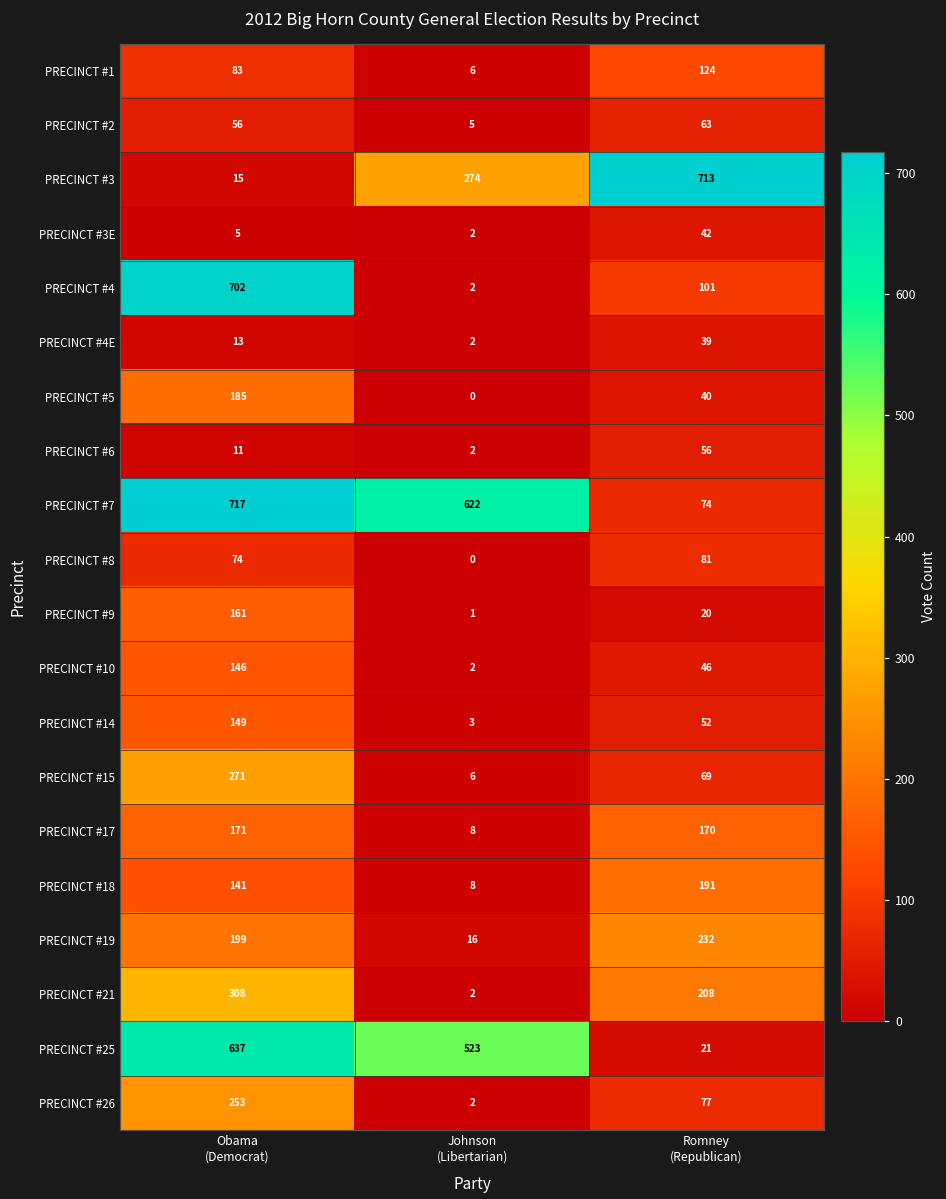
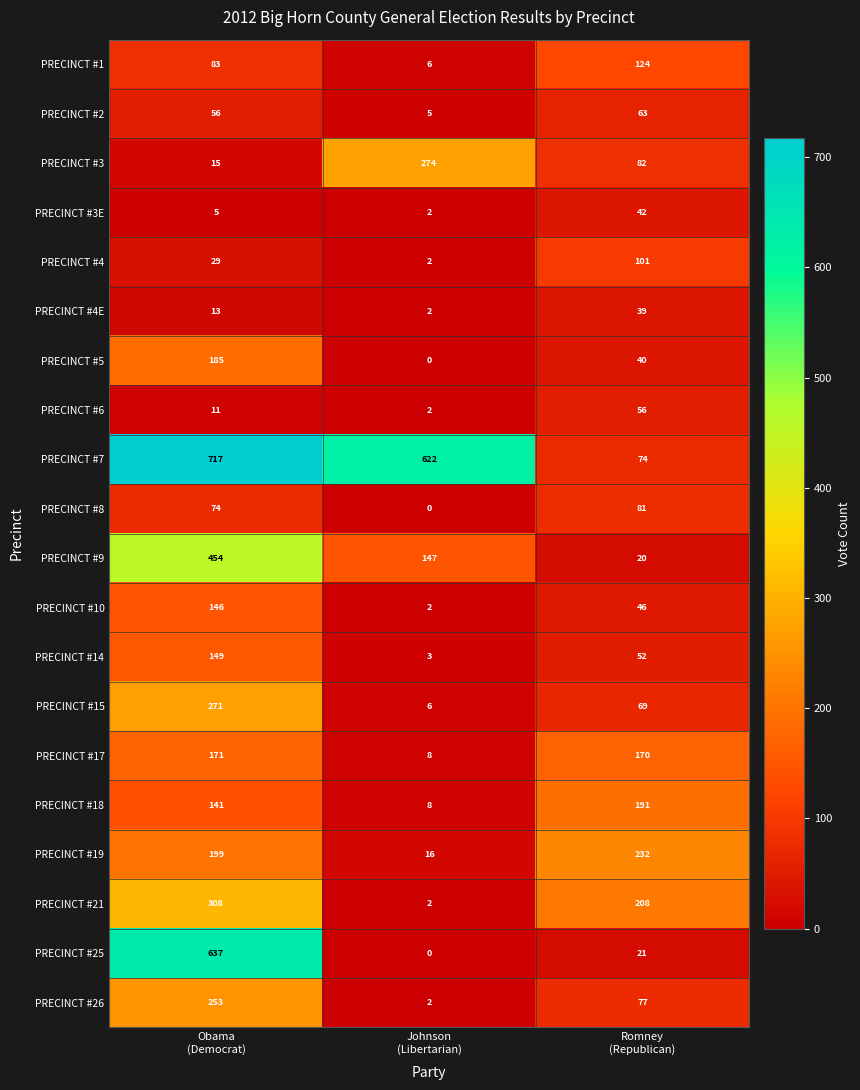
PRECINCT #3, Romney (Republican): 713 -> 82
PRECINCT #4, Obama (Democrat): 702 -> 29
PRECINCT #9, Obama (Democrat): 161 -> 454
PRECINCT #9, Johnson (Libertarian): 1 -> 147
PRECINCT #25, Johnson (Libertarian): 523 -> 0
